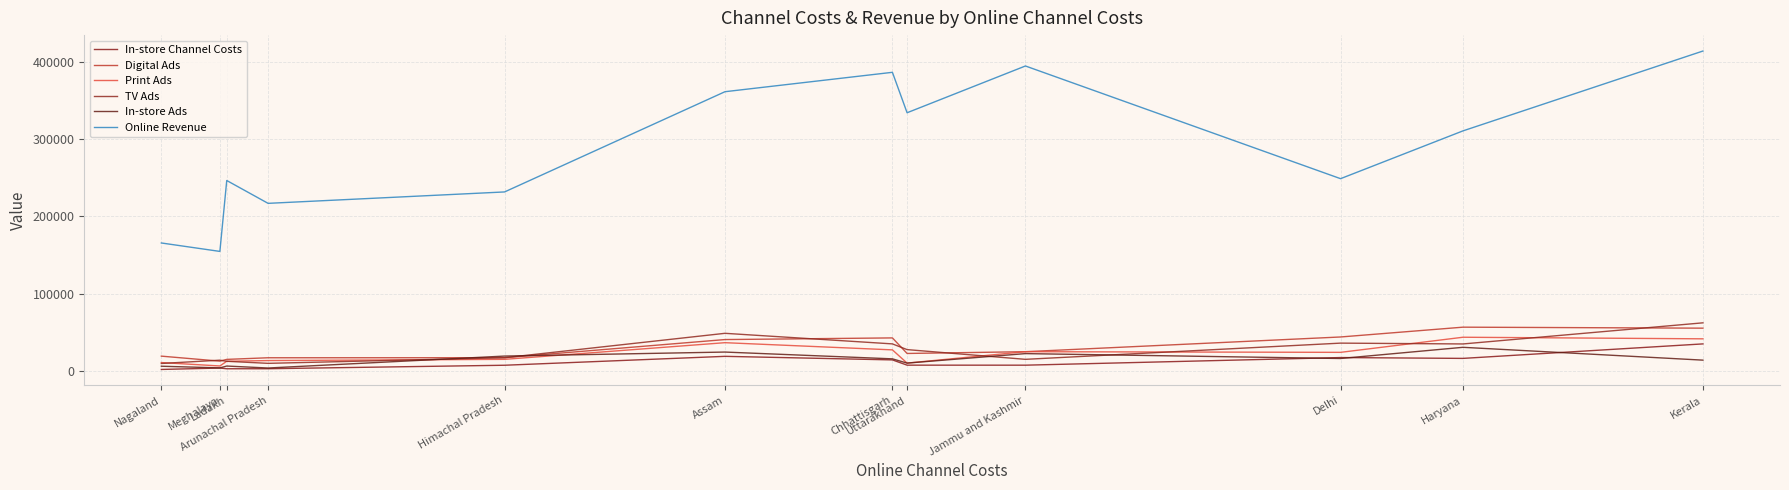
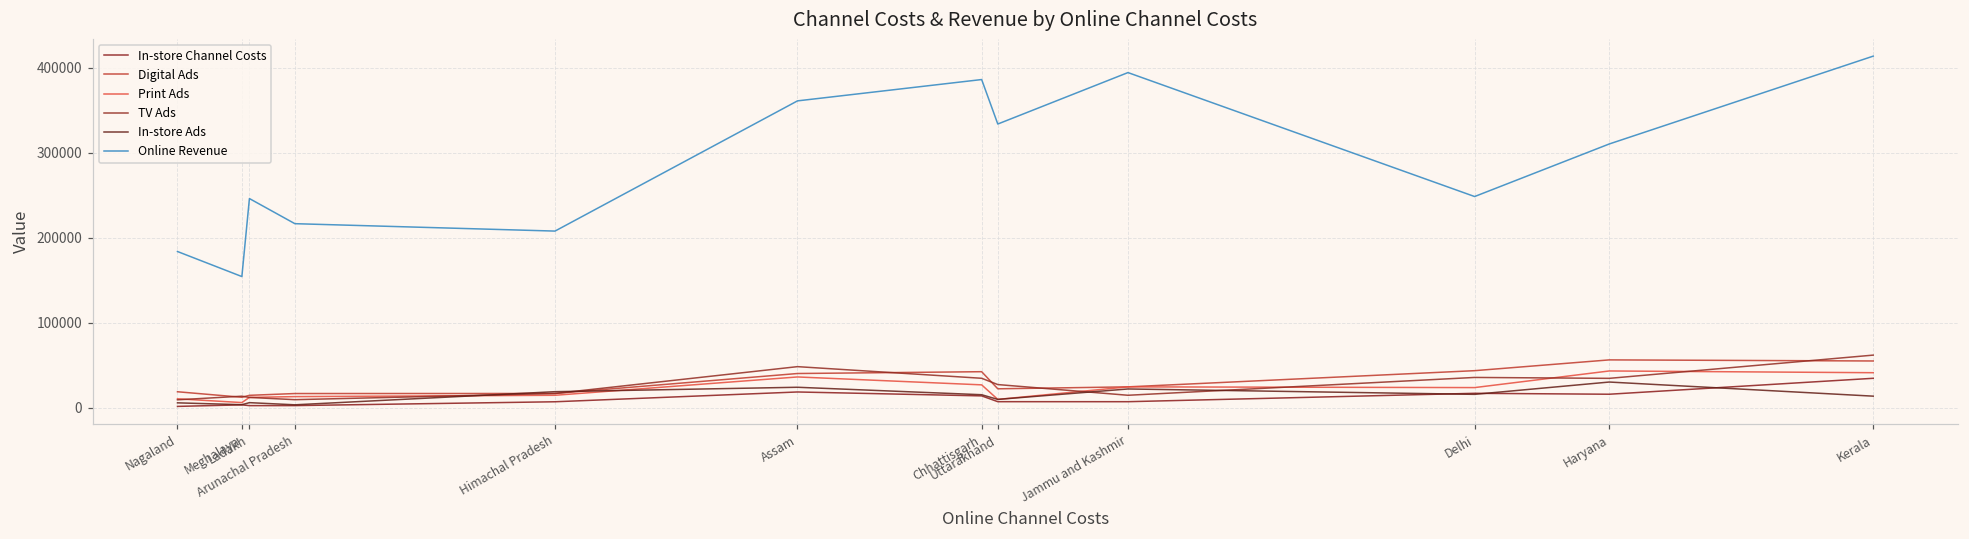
Online Revenue, Nagaland: 170000 -> 180000
Online Revenue, Himachal Pradesh: 230000 -> 210000
